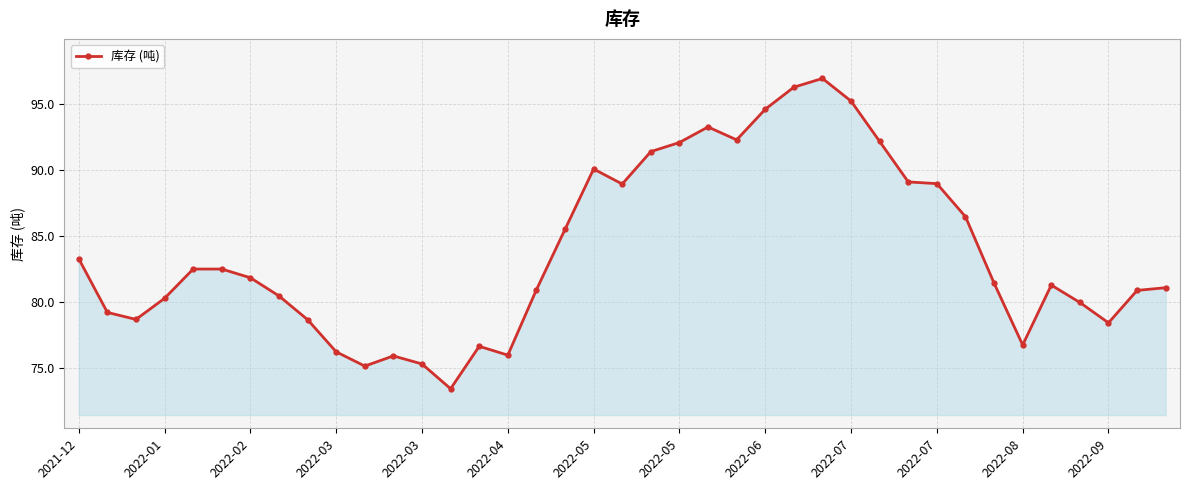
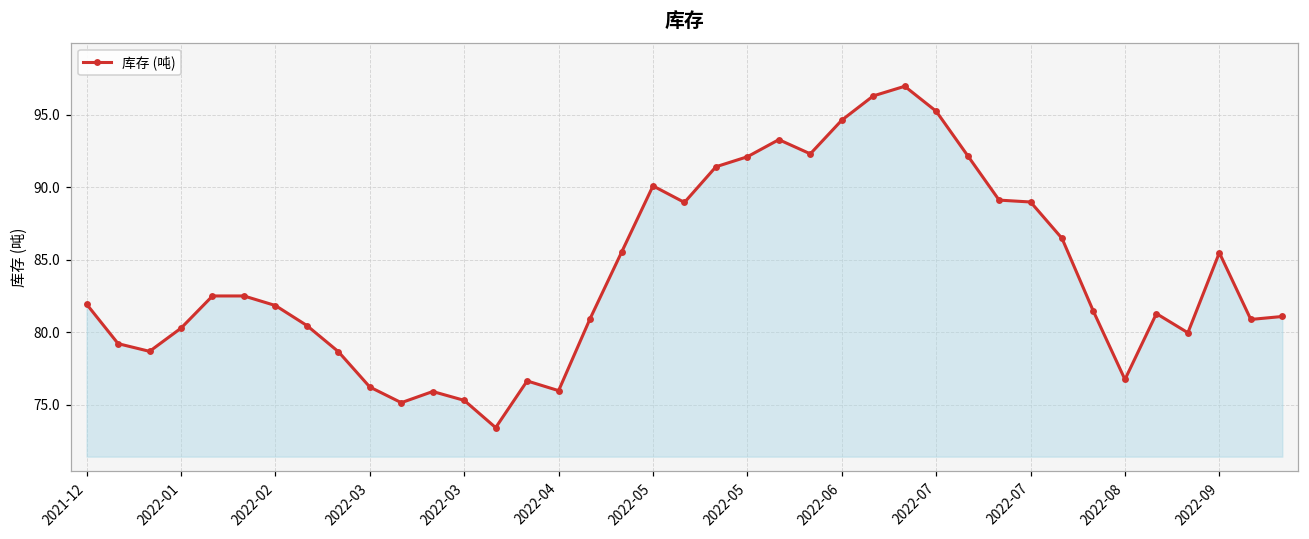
2021-12: 83.3 -> 81.9
2022-09: 78.4 -> 85.5
